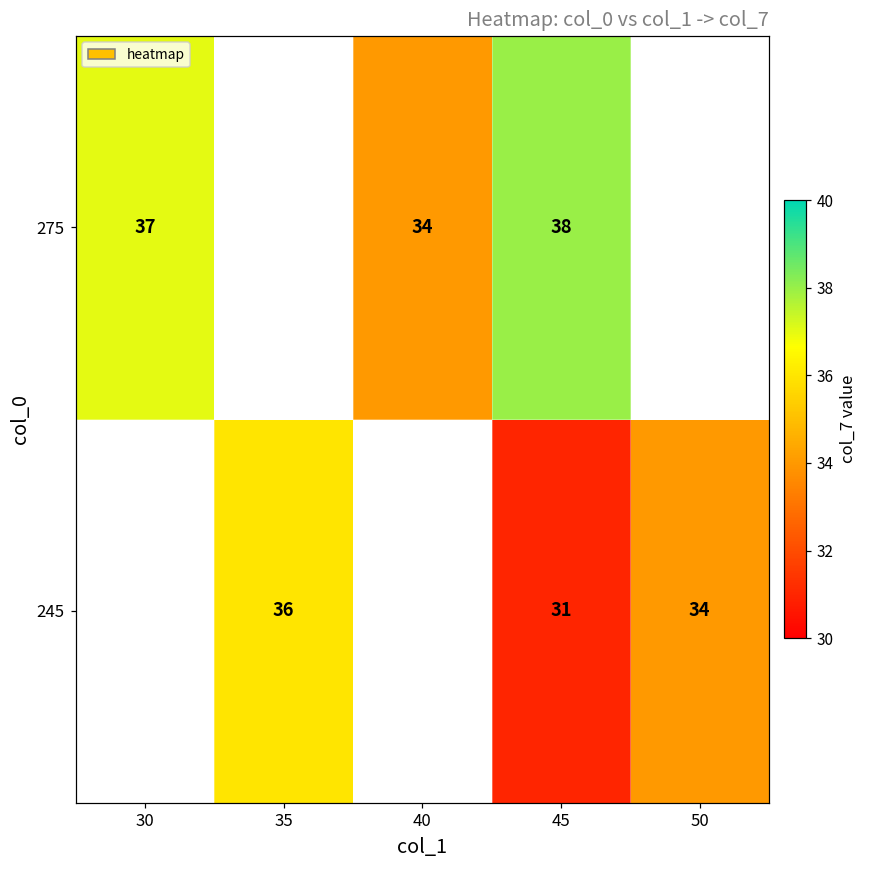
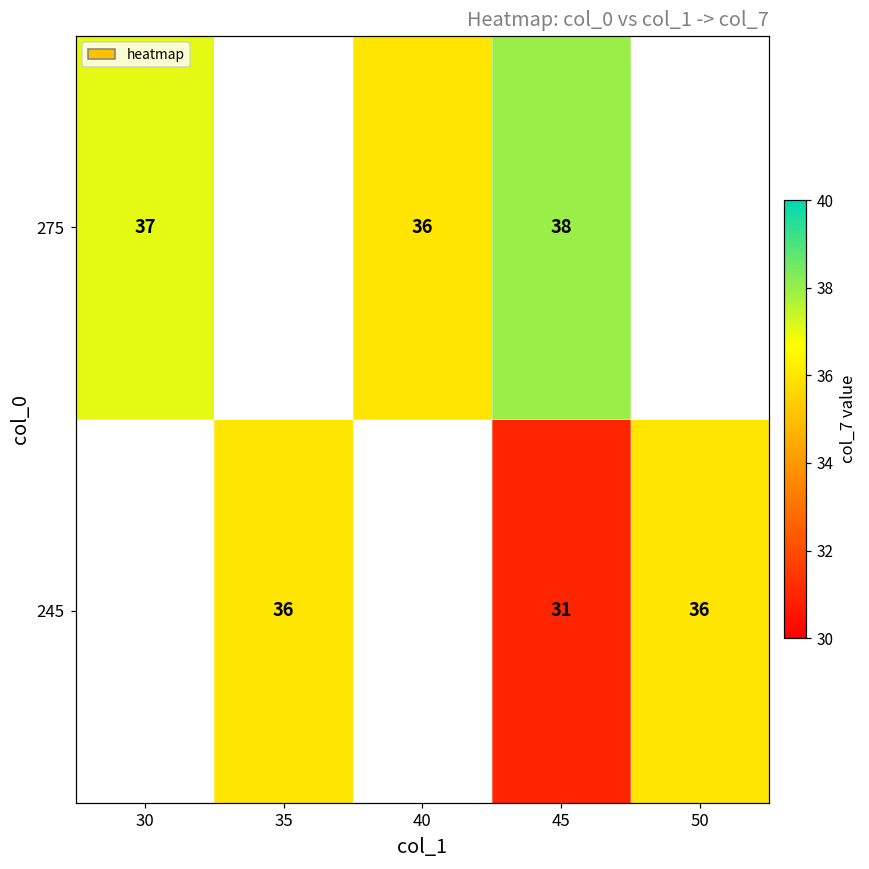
275, 40: 34 -> 36
245, 50: 34 -> 36
